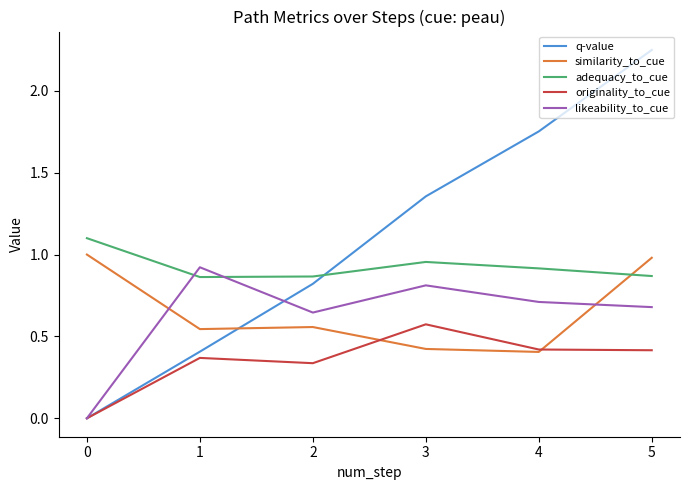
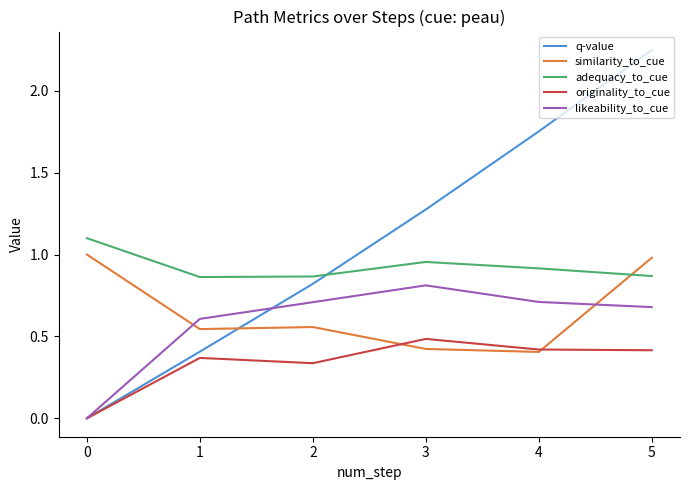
likeability_to_cue, 1: 0.92 -> 0.61
likeability_to_cue, 2: 0.65 -> 0.71
q-value, 3: 1.36 -> 1.28
originality_to_cue, 3: 0.57 -> 0.48
